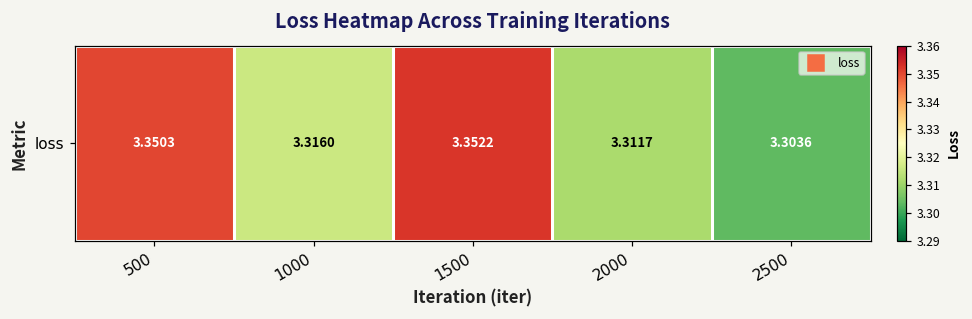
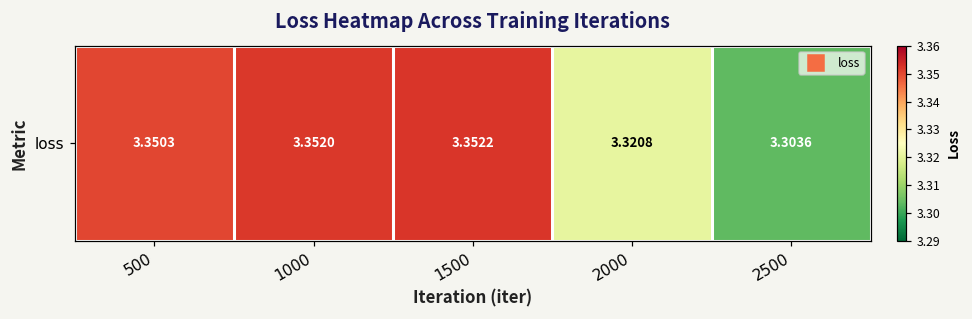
loss, 1000: 3.3160 -> 3.3520
loss, 2000: 3.3117 -> 3.3208
